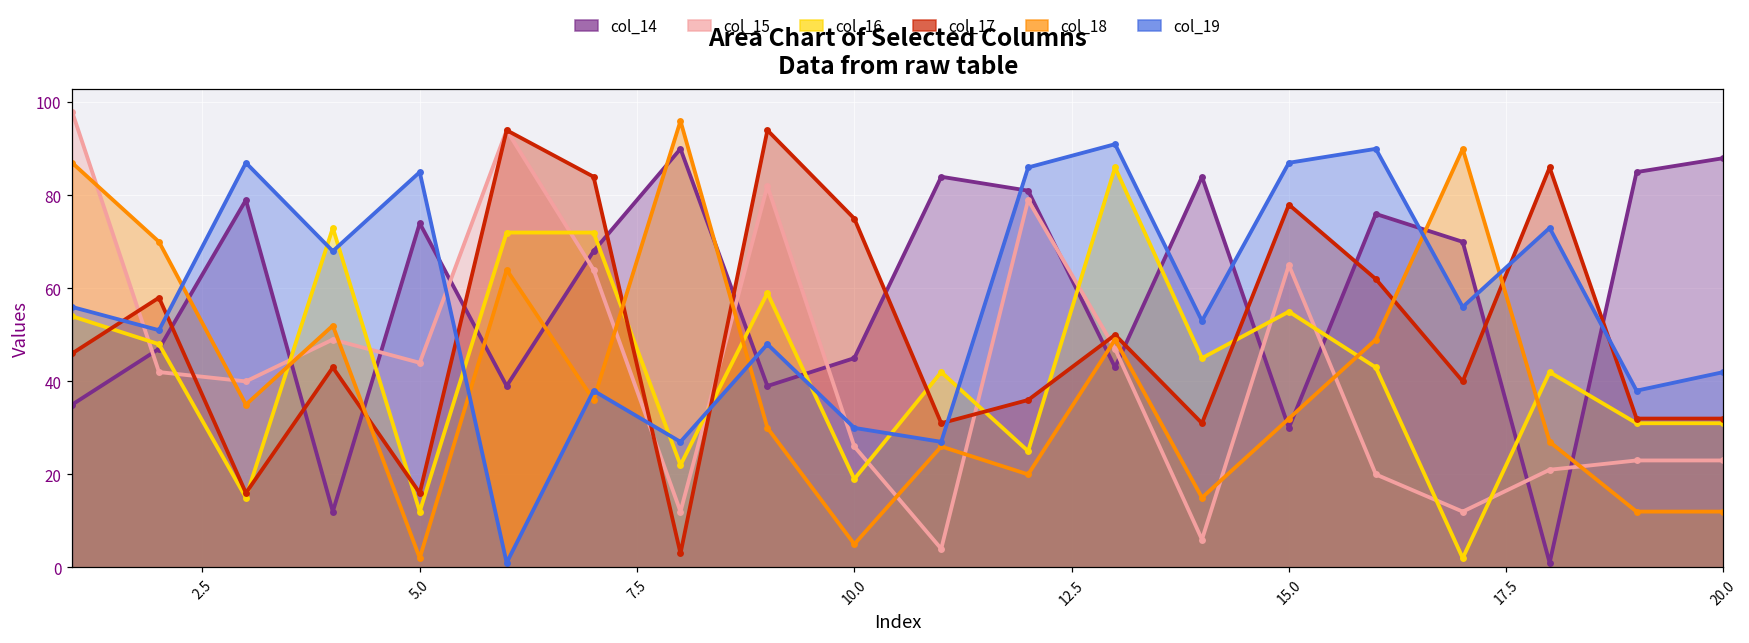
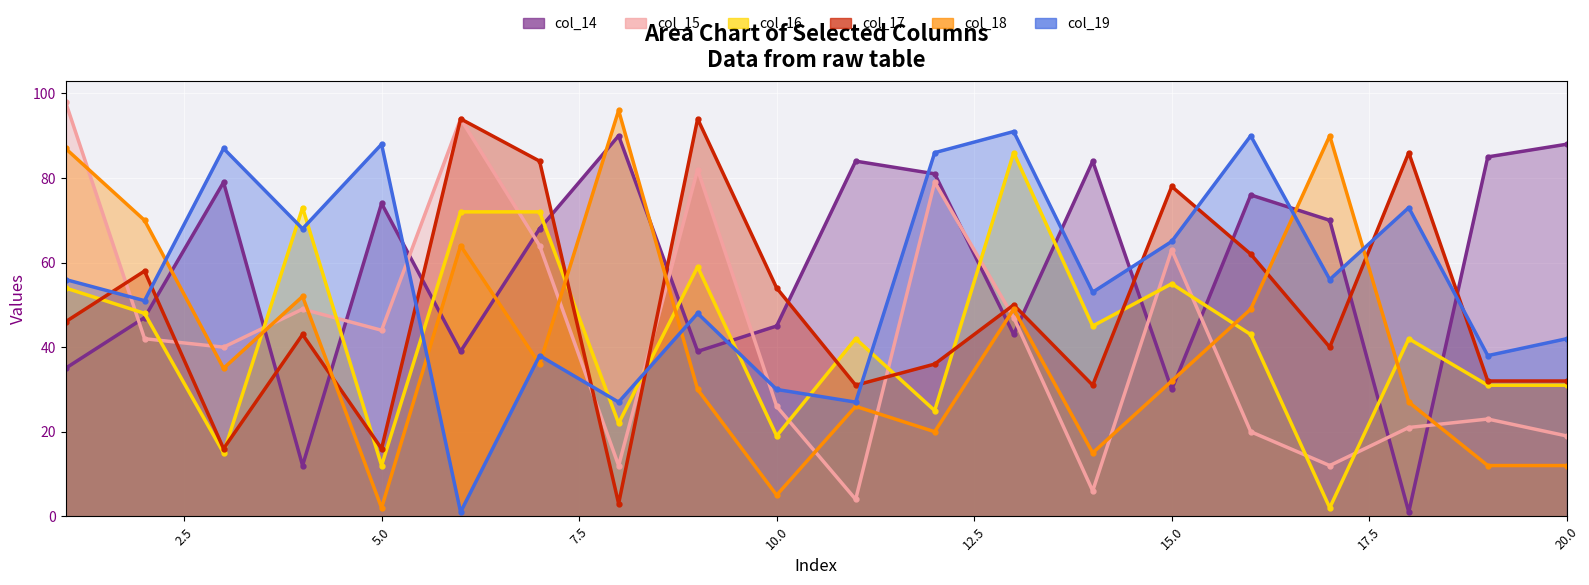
col_19, 5.0: 85 -> 88
col_17, 10.0: 75 -> 54
col_15, 15.0: 65 -> 63
col_19, 15.0: 87 -> 65
col_15, 20.0: 23 -> 19
